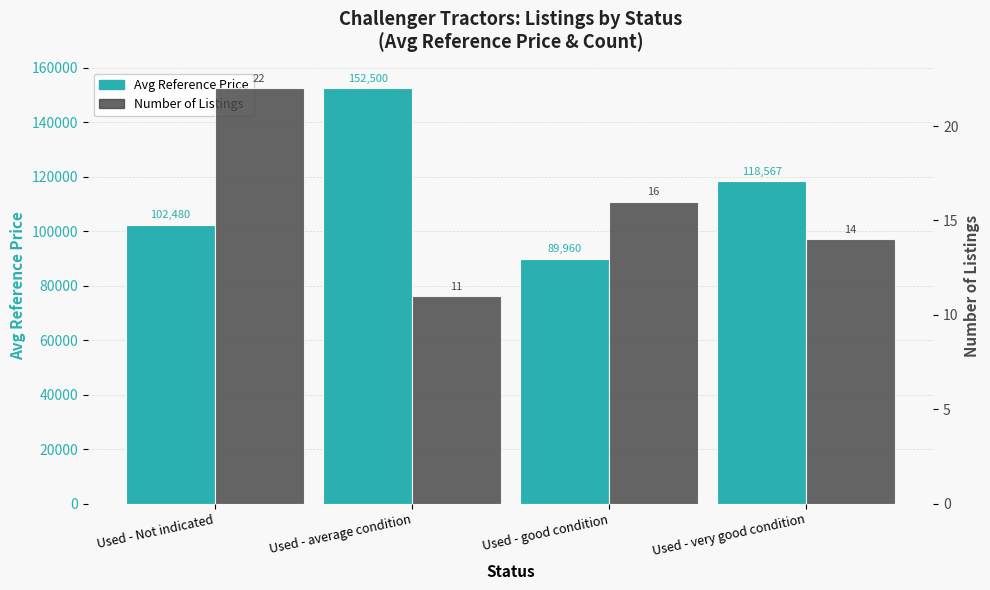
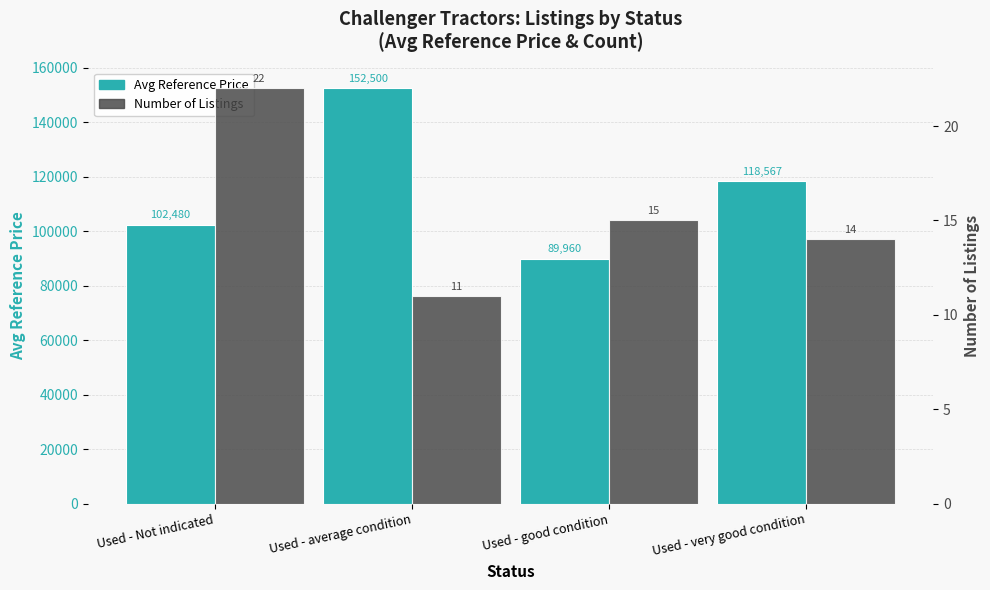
Number of Listings, Used - good condition: 16 -> 15
